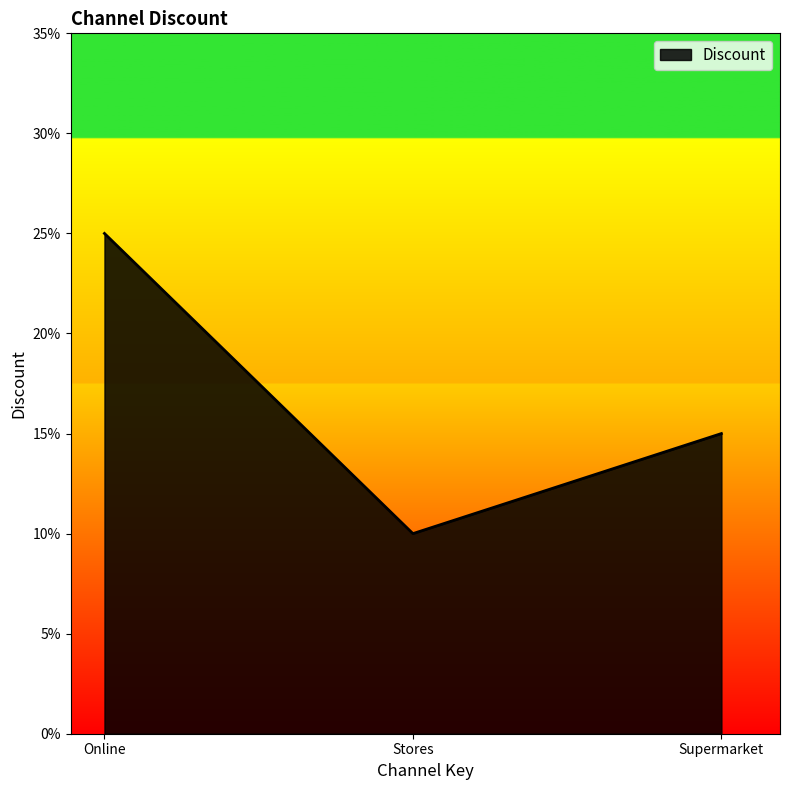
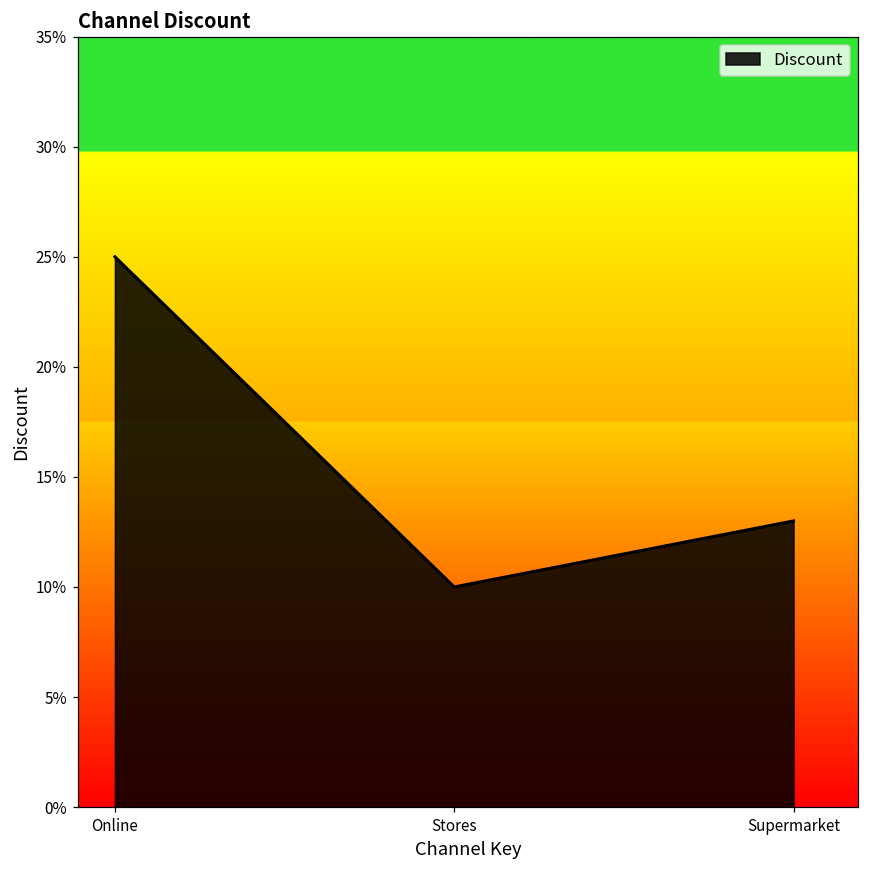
Supermarket: 15.0% -> 13.0%
